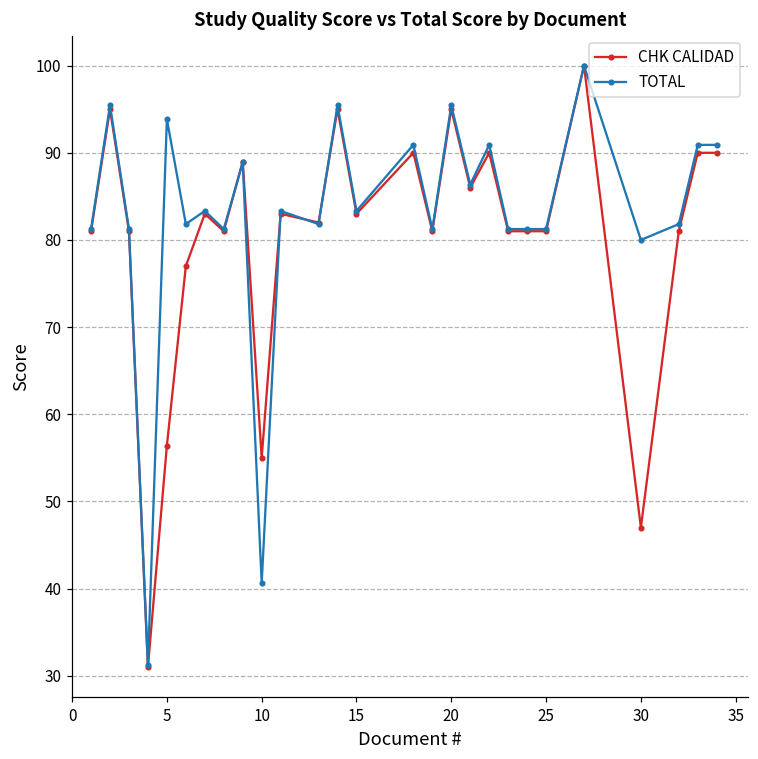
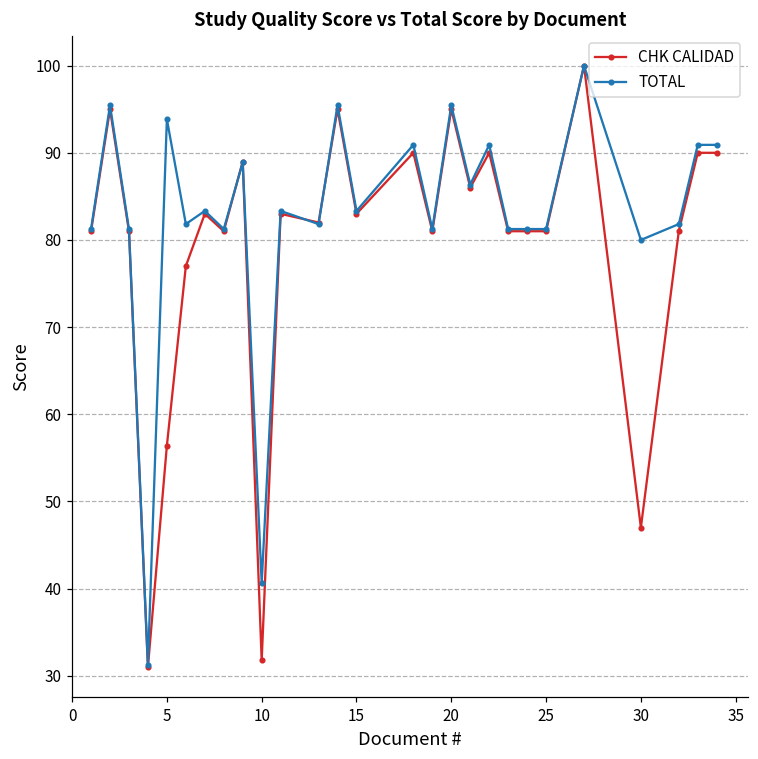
CHK CALIDAD, 10: 55 -> 32
